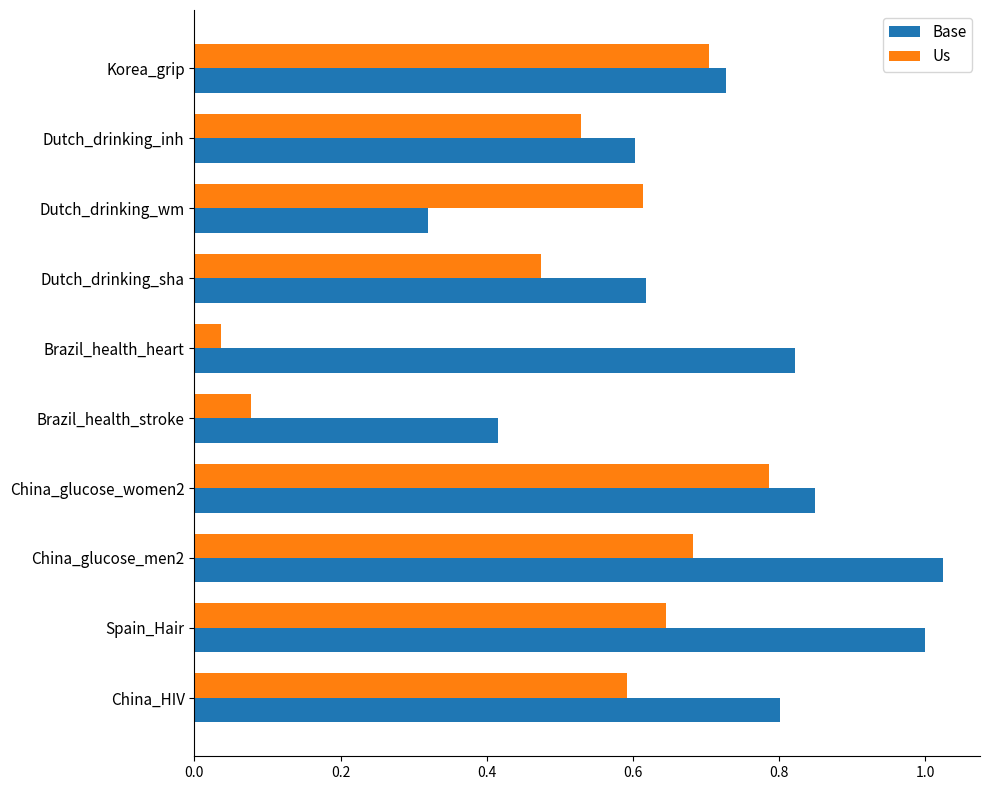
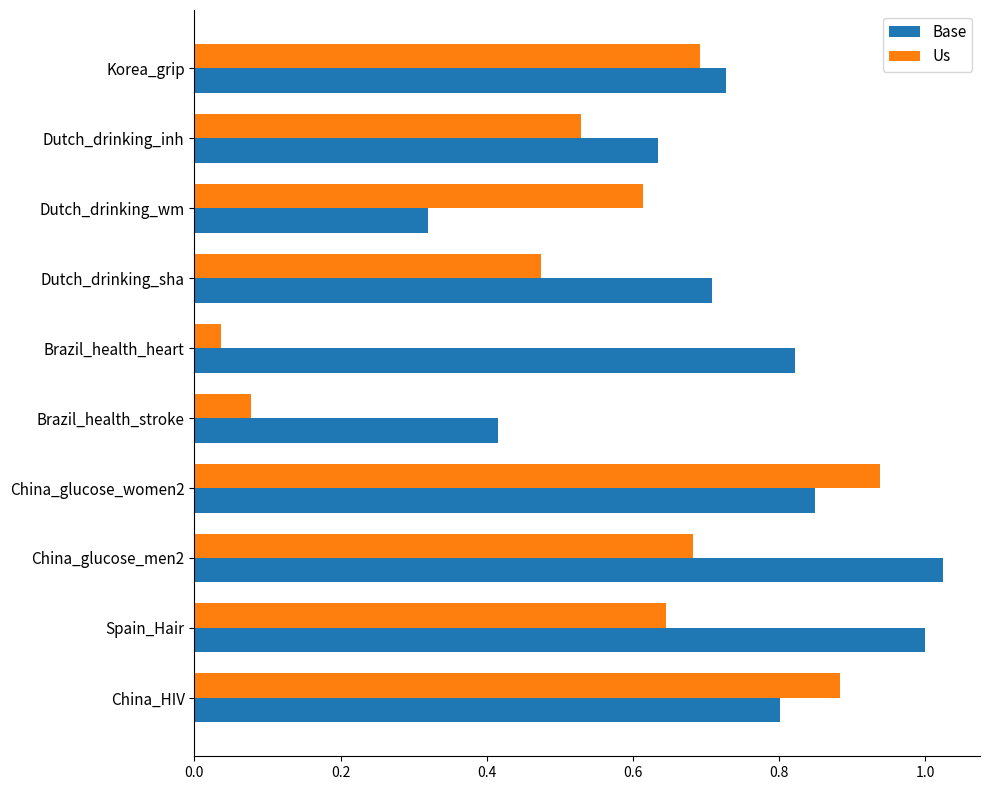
Us, Korea_grip: 0.70 -> 0.69
Base, Dutch_drinking_inh: 0.60 -> 0.63
Base, Dutch_drinking_sha: 0.62 -> 0.71
Us, China_glucose_women2: 0.79 -> 0.94
Us, China_HIV: 0.59 -> 0.88
